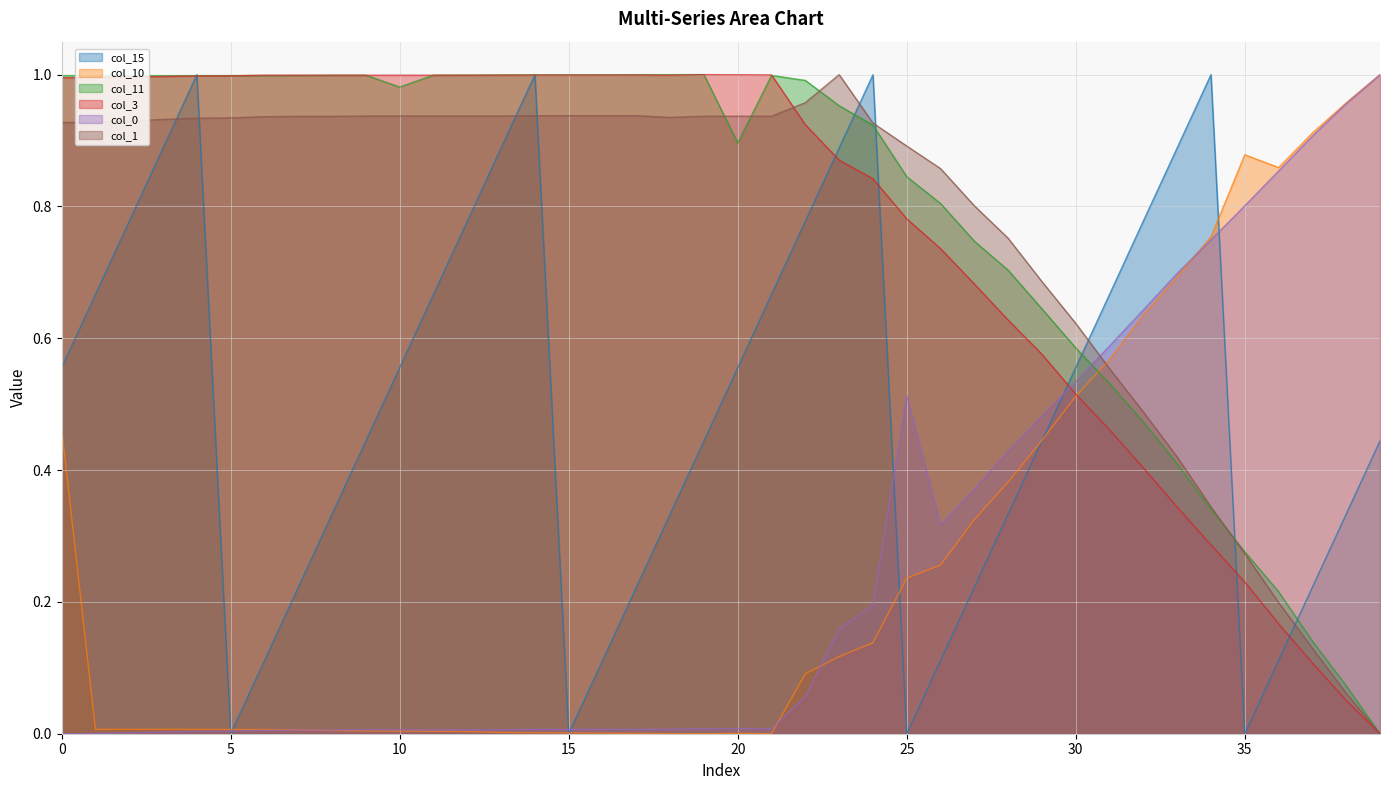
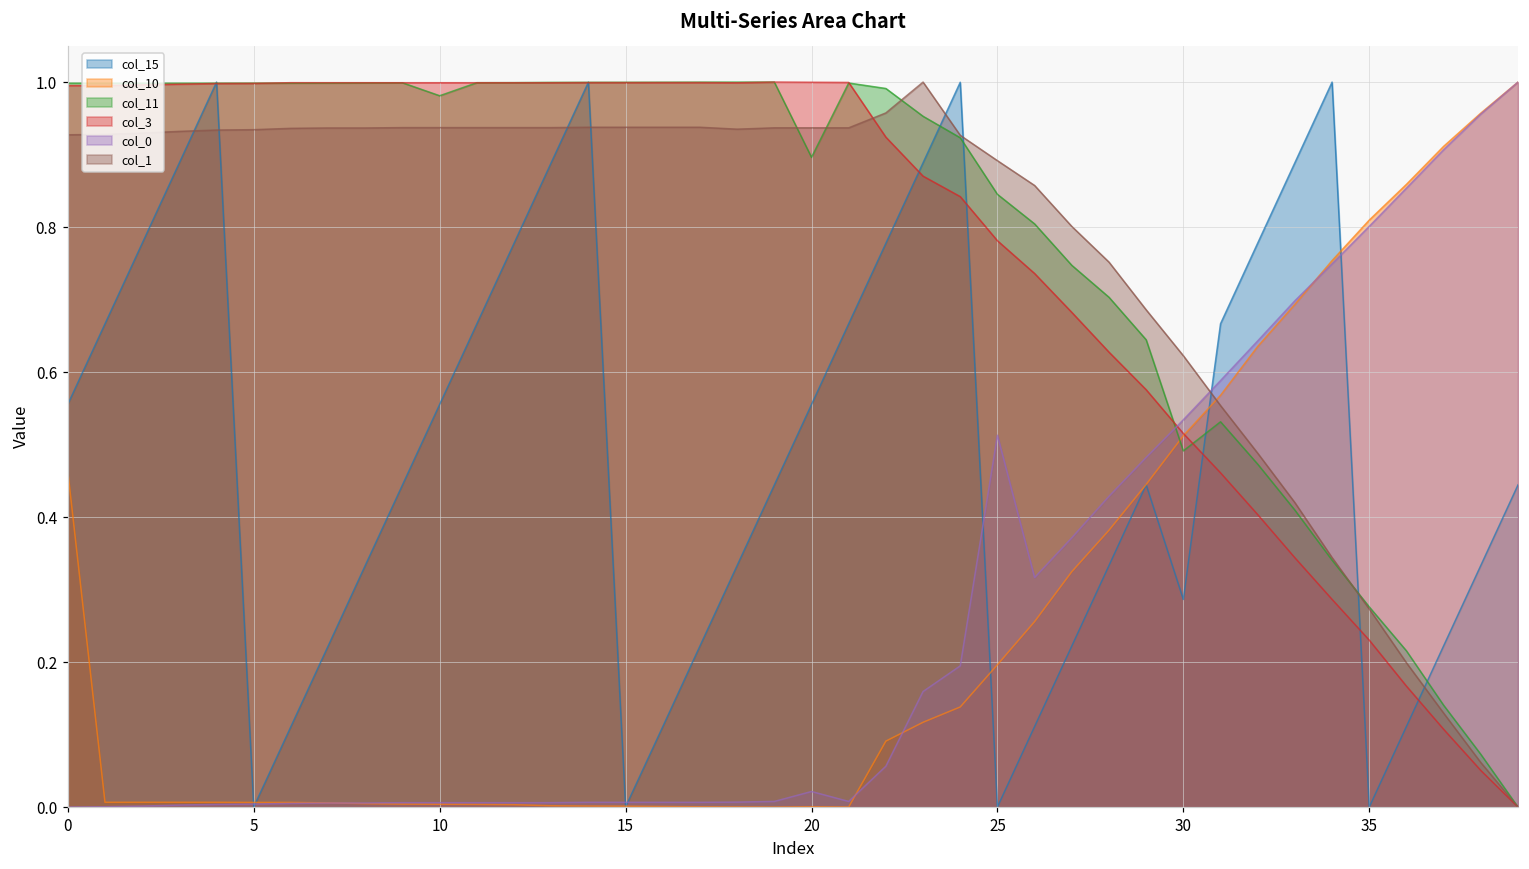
col_0, 20: 0.01 -> 0.02
col_10, 25: 0.24 -> 0.20
col_15, 30: 0.56 -> 0.29
col_11, 30: 0.59 -> 0.49
col_10, 35: 0.88 -> 0.81
